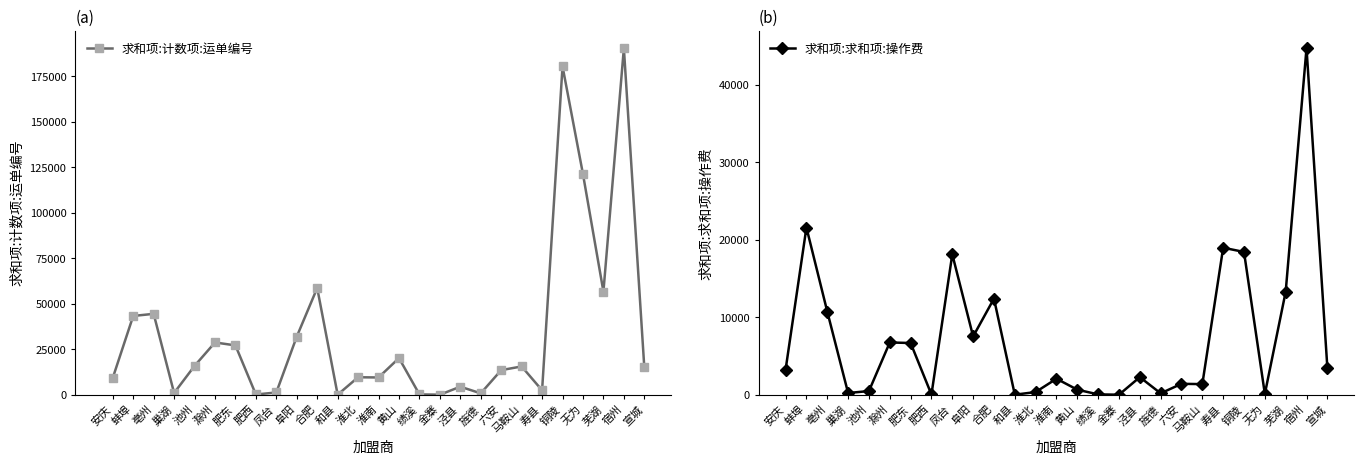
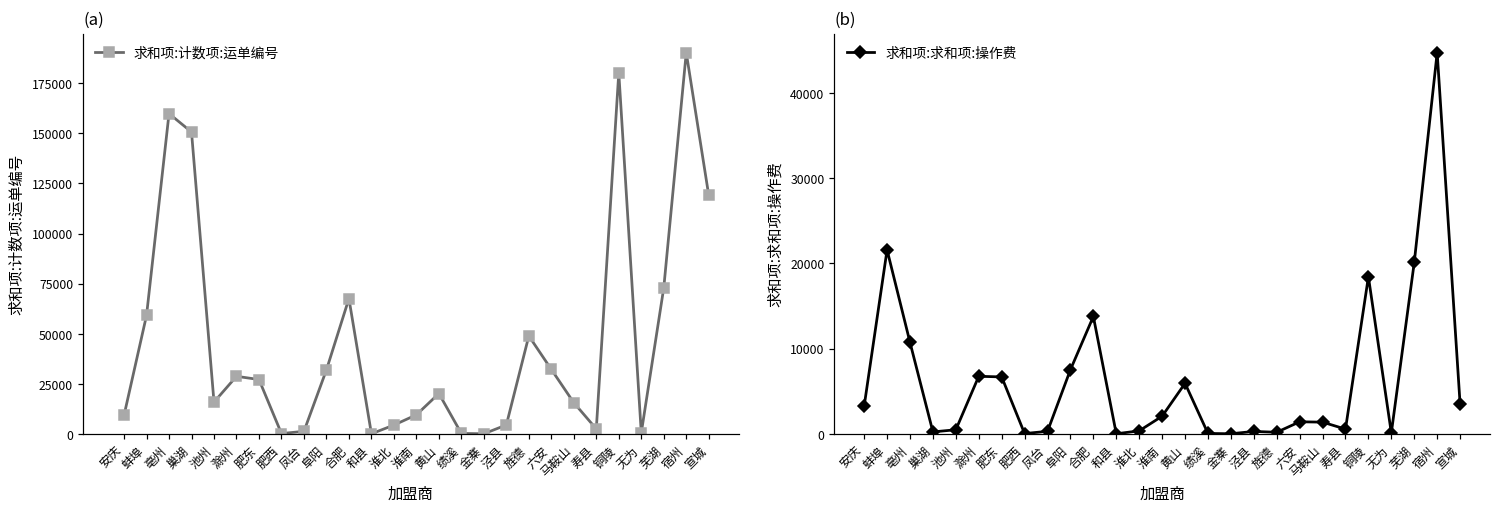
(a), 蚌埠: 43000 -> 59000
(a), 亳州: 44000 -> 160000
(a), 巢湖: 1000 -> 151000
(a), 合肥: 59000 -> 68000
(a), 淮北: 10000 -> 4000
(a), 旌德: 1000 -> 49000
(a), 六安: 14000 -> 32000
(a), 无为: 121000 -> 0
(a), 芜湖: 57000 -> 73000
(a), 宣城: 15000 -> 119000
(b), 凤台: 18000 -> 0
(b), 合肥: 12000 -> 14000
(b), 黄山: 1000 -> 6000
(b), 泾县: 2000 -> 0
(b), 寿县: 19000 -> 1000
(b), 芜湖: 13000 -> 20000
